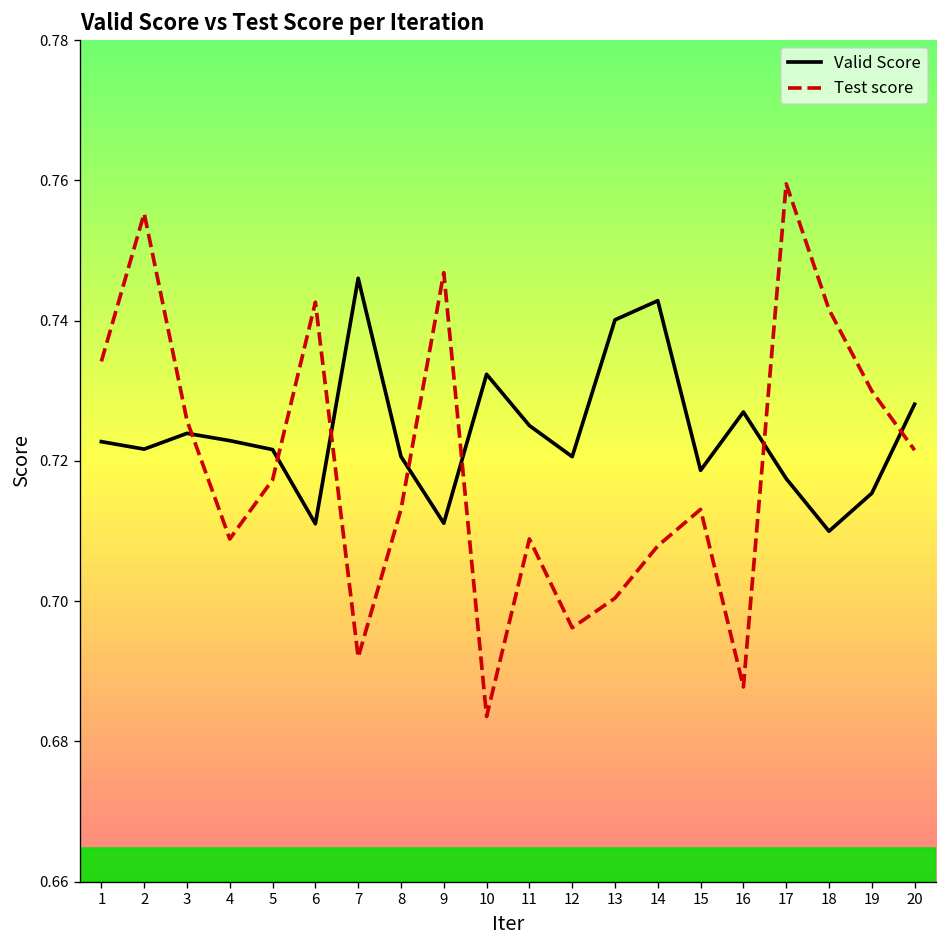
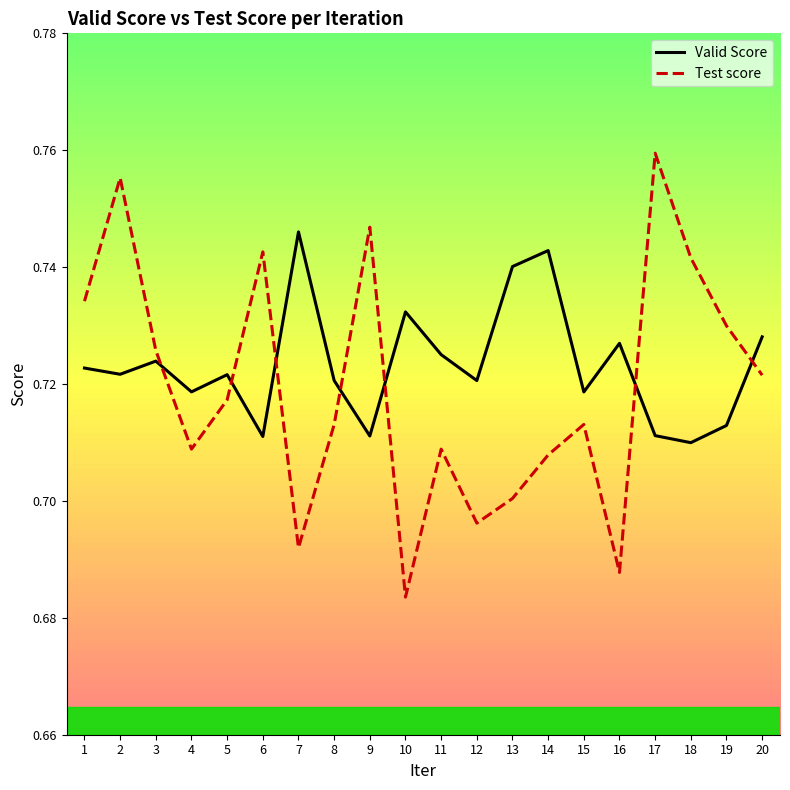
Valid Score, 4: 0.723 -> 0.719
Valid Score, 17: 0.717 -> 0.711
Valid Score, 19: 0.715 -> 0.713
